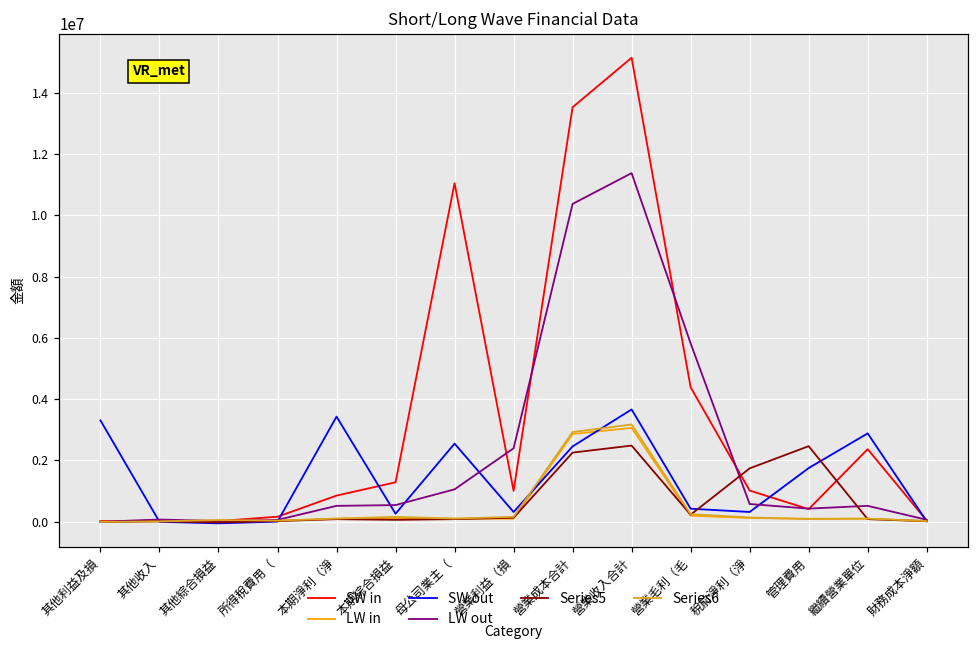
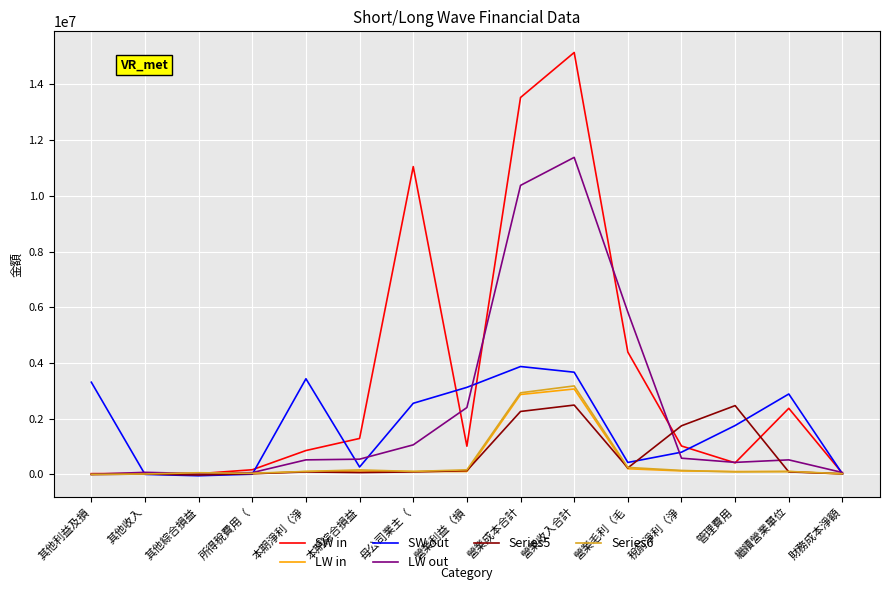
SW out, 營業利益（損: 300000 -> 3100000
SW out, 營業成本合計: 2500000 -> 3900000
SW out, 稅前淨利（淨: 300000 -> 800000
